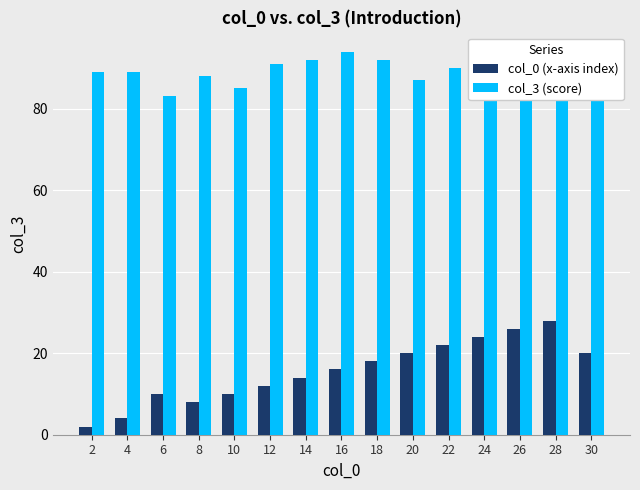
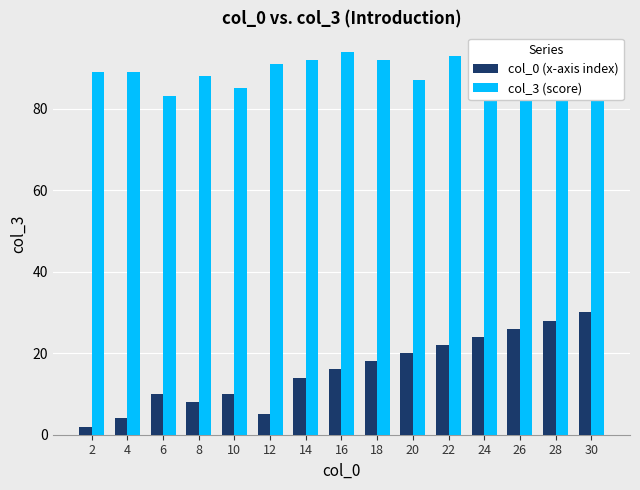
col_0 (x-axis index), 12: 12 -> 5
col_3 (score), 22: 90 -> 93
col_0 (x-axis index), 30: 20 -> 30
